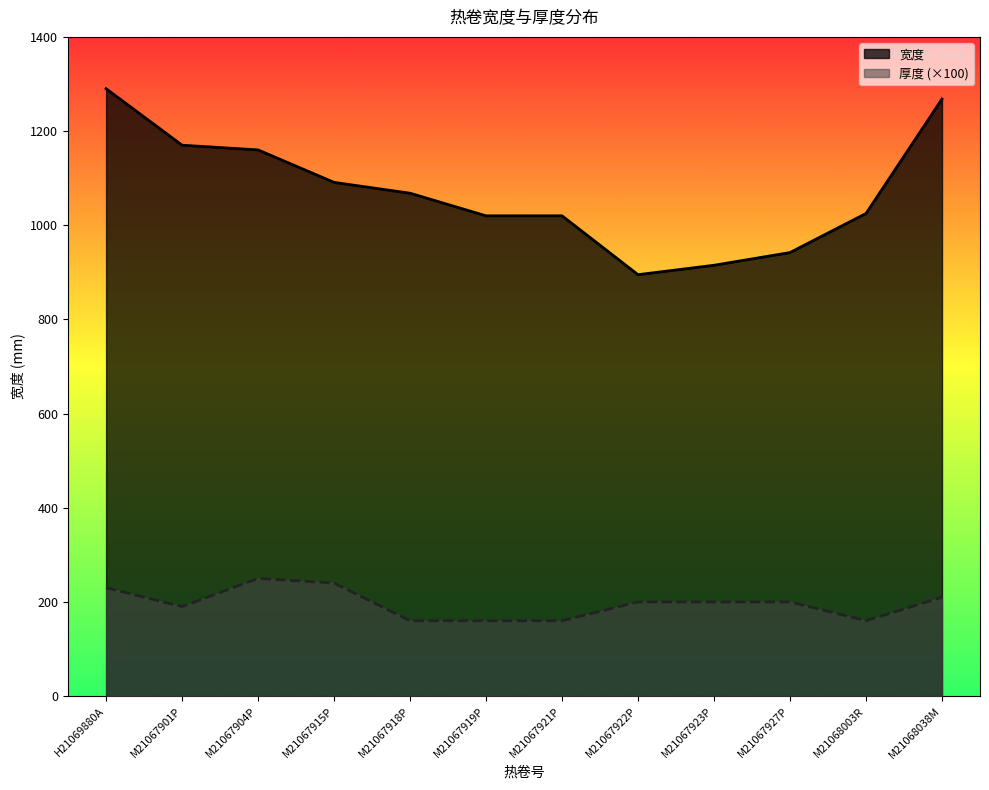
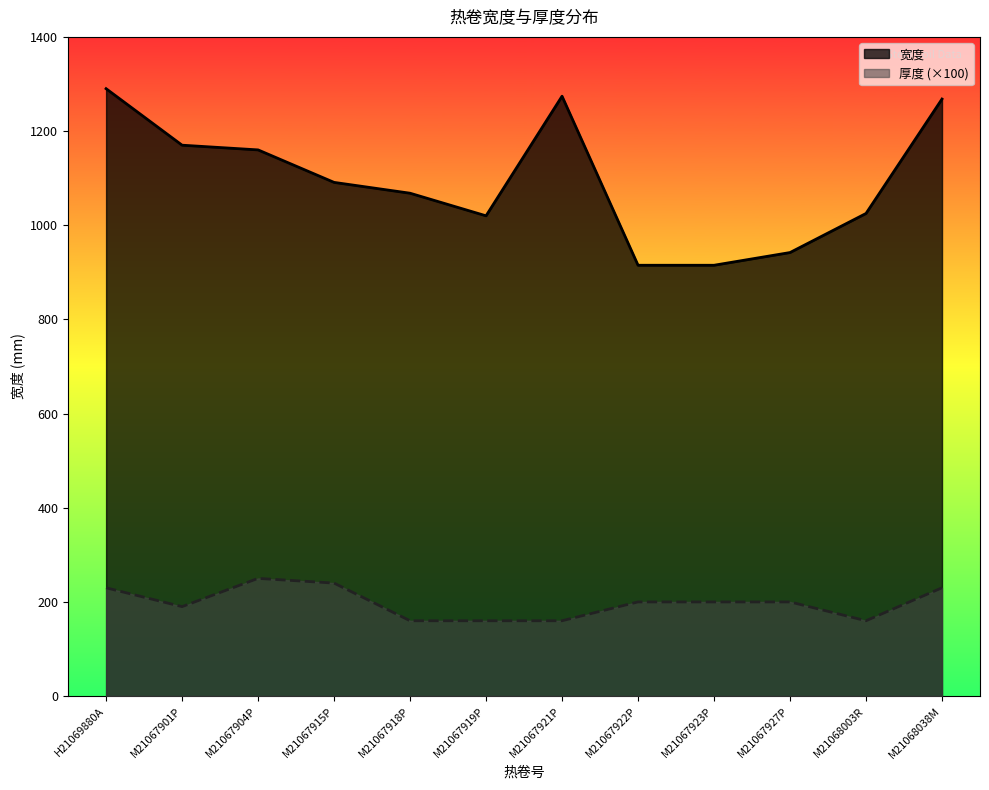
宽度, M21067921P: 1020 -> 1270
宽度, M21067922P: 900 -> 920
厚度 (×100), M21068038M: 210 -> 230
